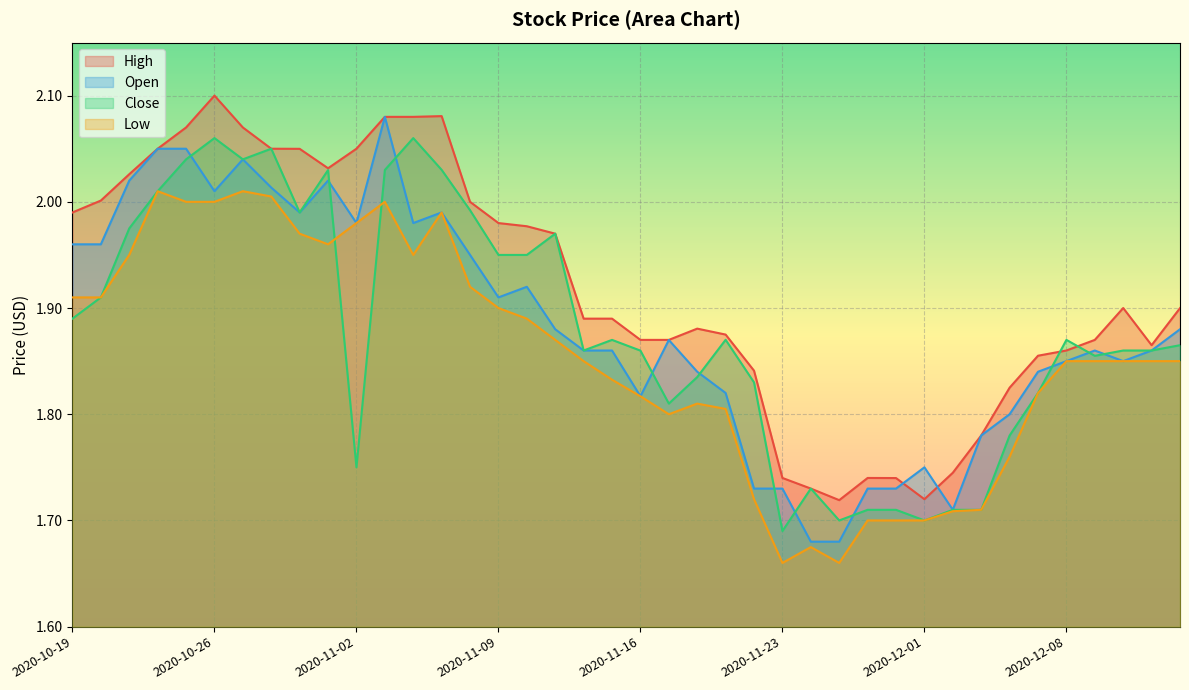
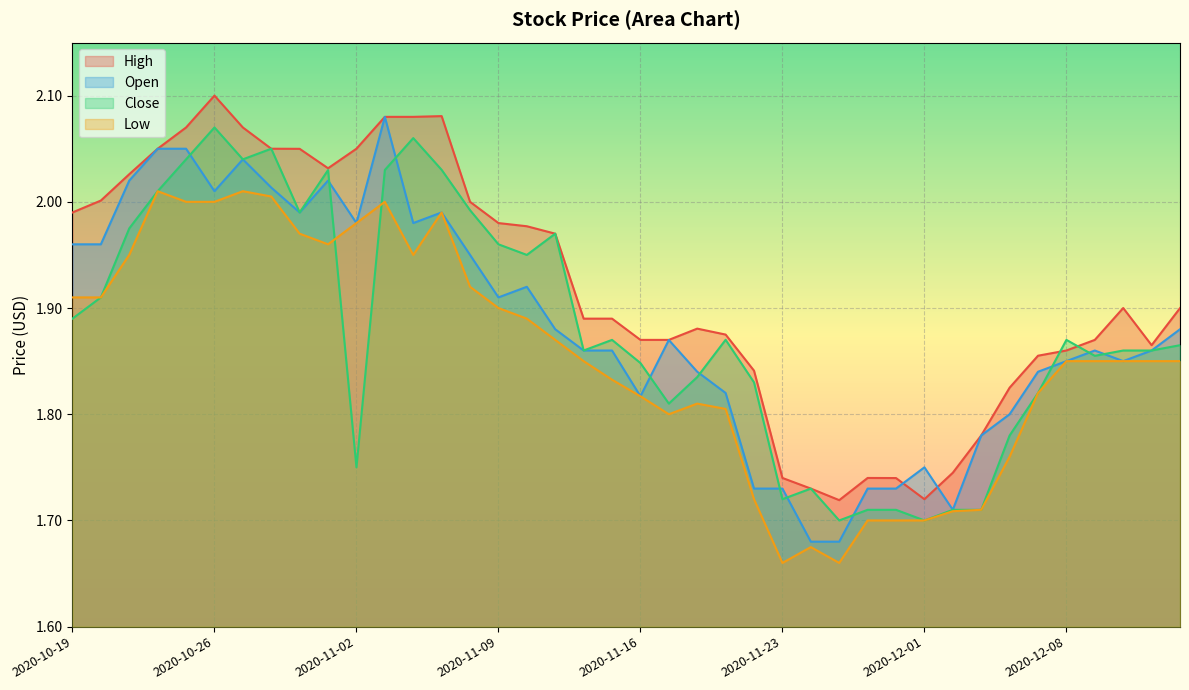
Close, 2020-10-26: 2.06 -> 2.07
Close, 2020-11-09: 1.95 -> 1.96
Close, 2020-11-16: 1.860 -> 1.848
Close, 2020-11-23: 1.69 -> 1.72
